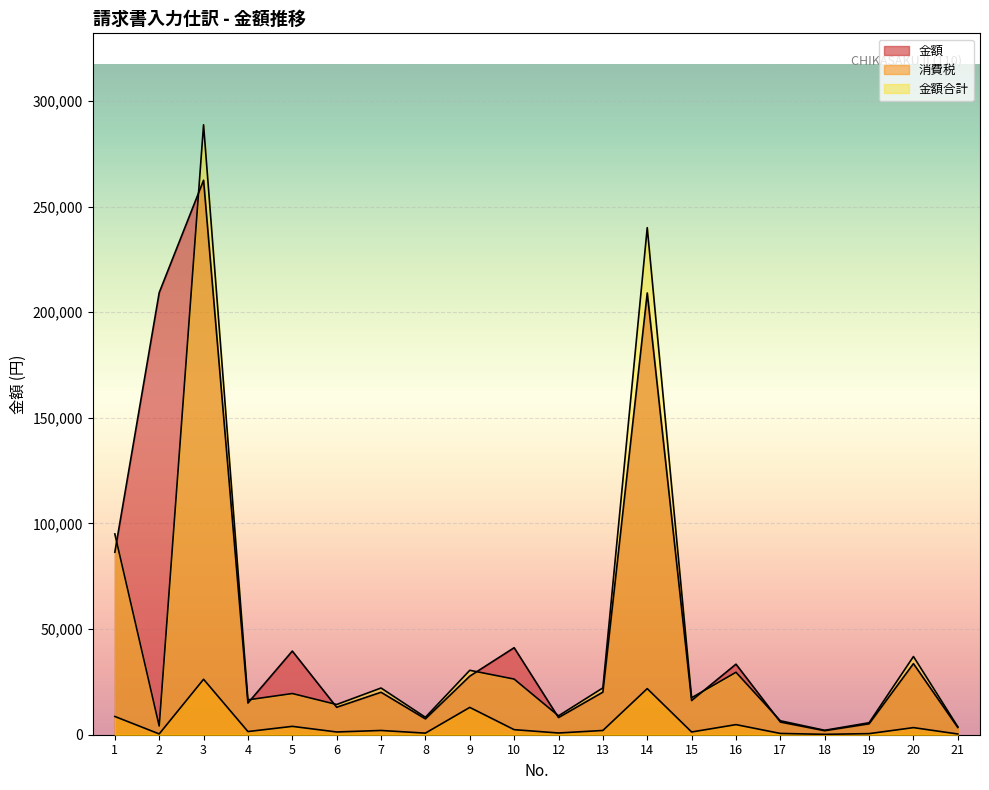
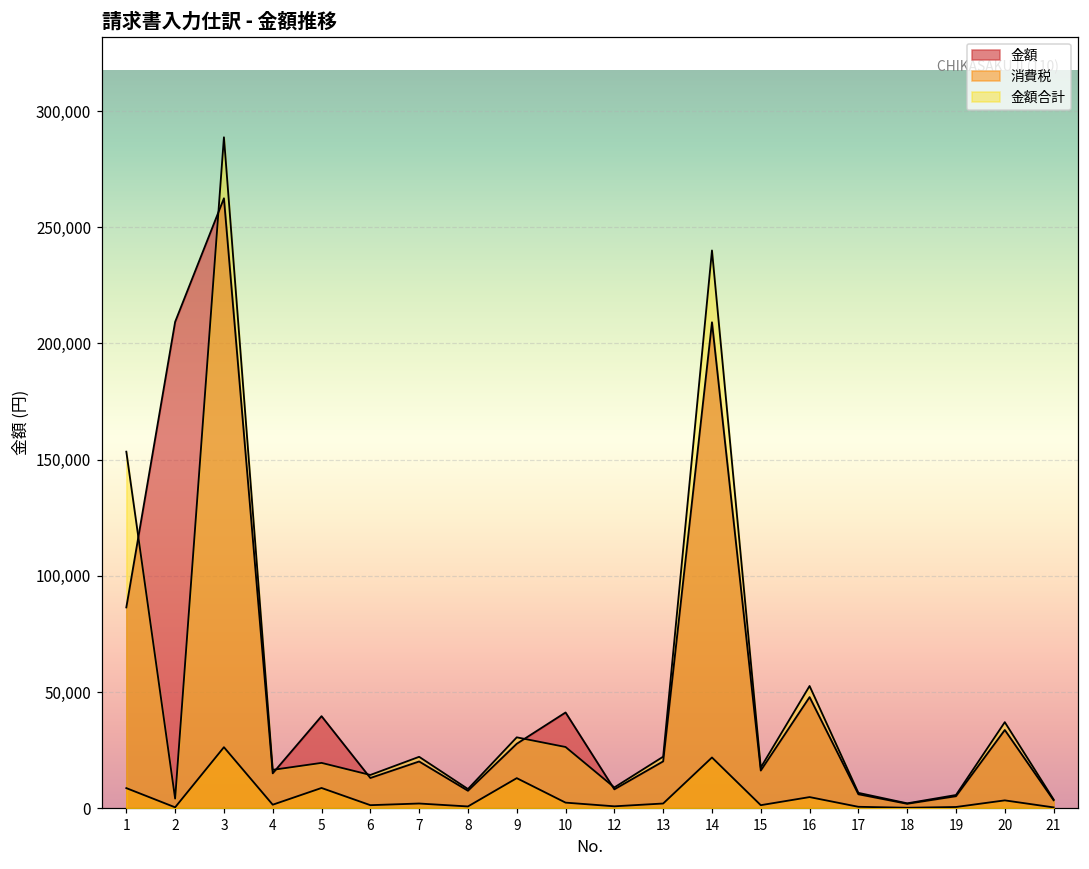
金額合計, 1: 95,000 -> 153,000
消費税, 5: 4,000 -> 9,000
金額, 16: 33,000 -> 48,000
金額合計, 16: 30,000 -> 53,000
